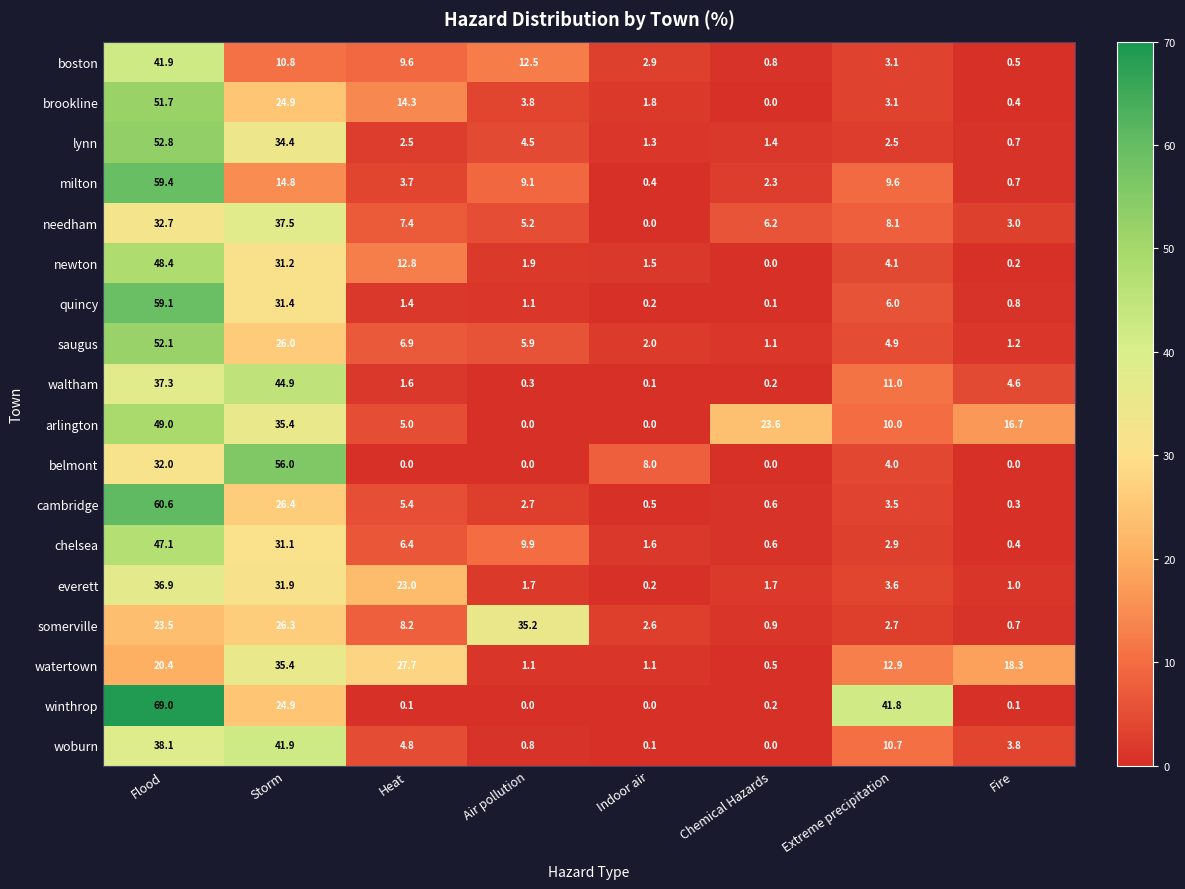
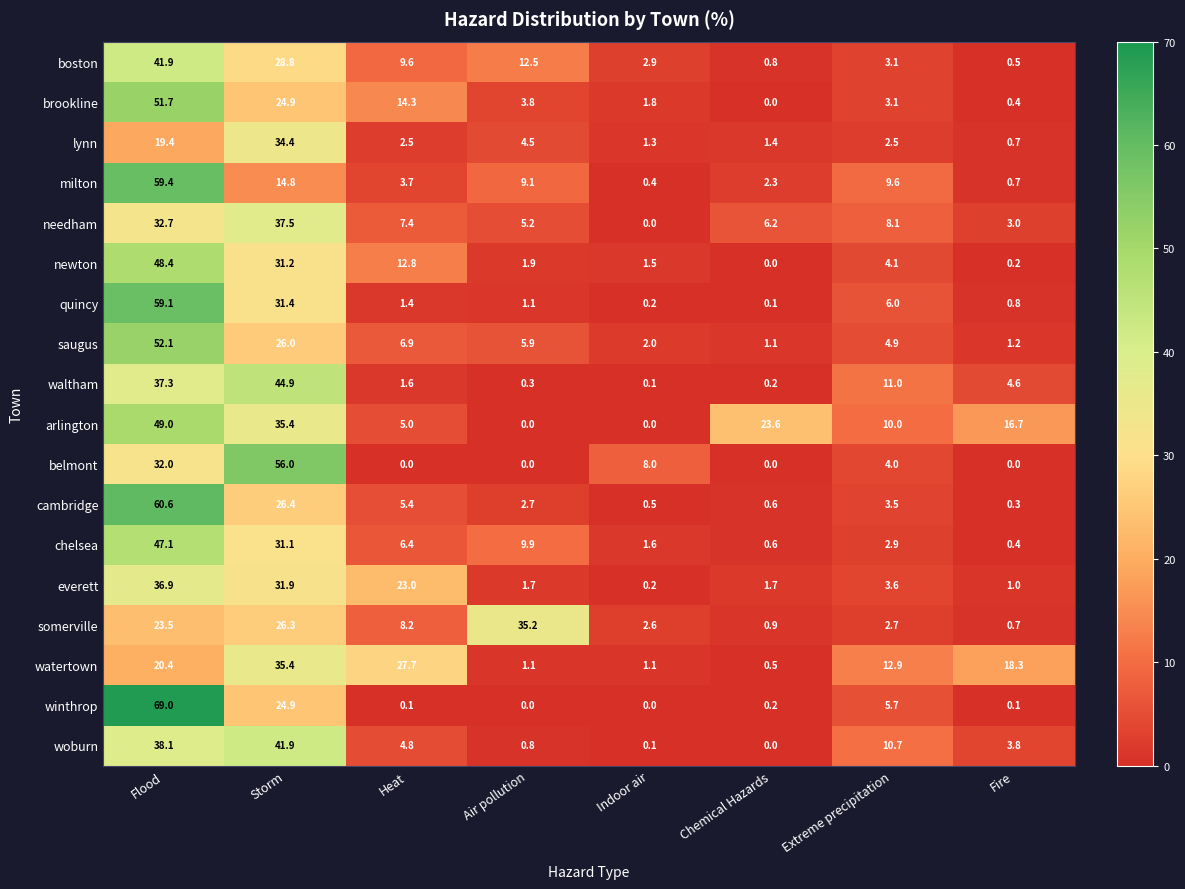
boston, Storm: 10.8 -> 28.8
lynn, Flood: 52.8 -> 19.4
winthrop, Extreme precipitation: 41.8 -> 5.7
